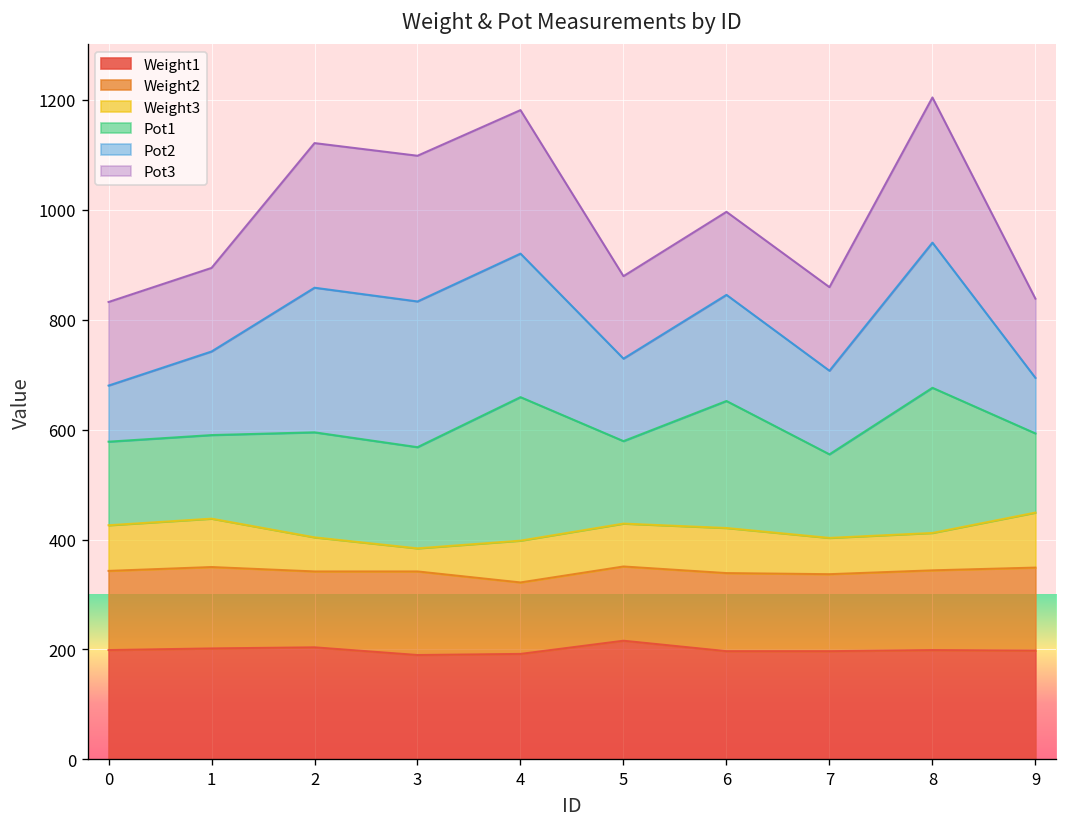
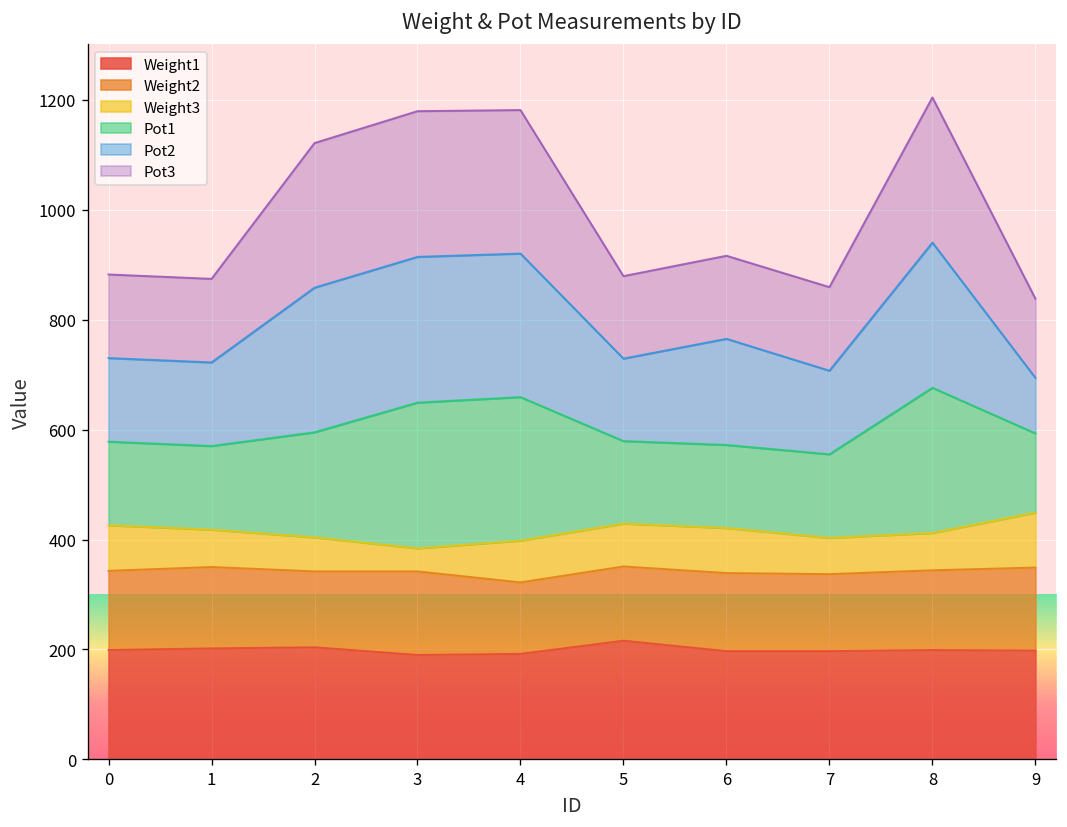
Pot2, 0: 100 -> 150
Weight3, 1: 90 -> 70
Pot1, 3: 180 -> 270
Pot1, 6: 230 -> 150
